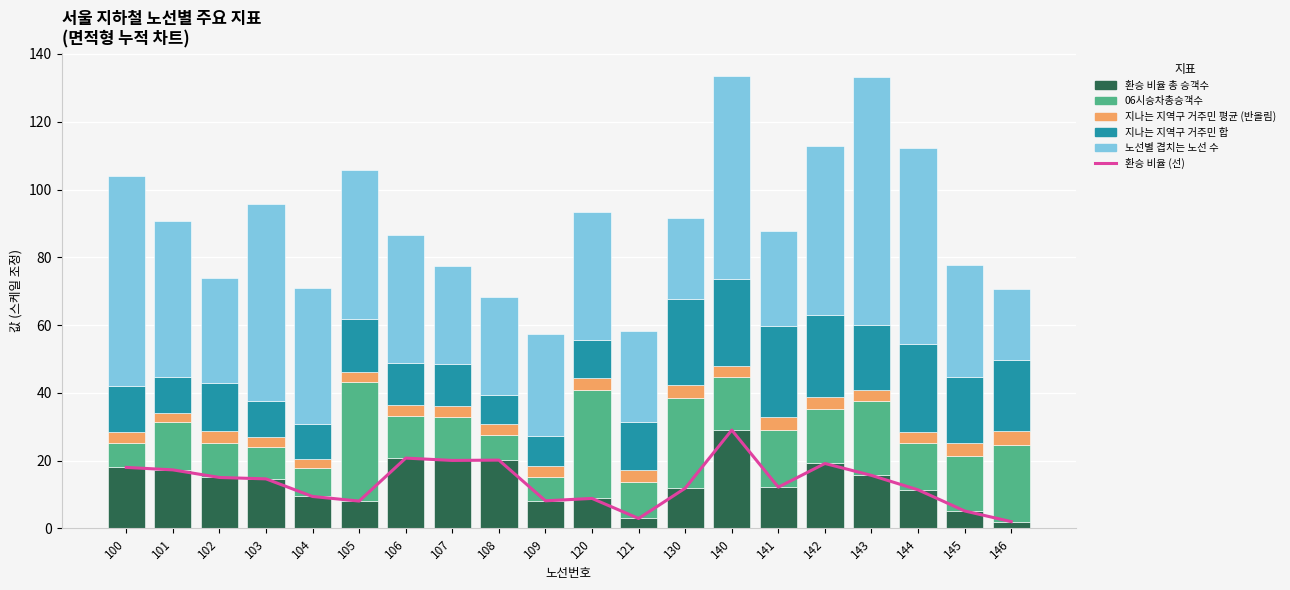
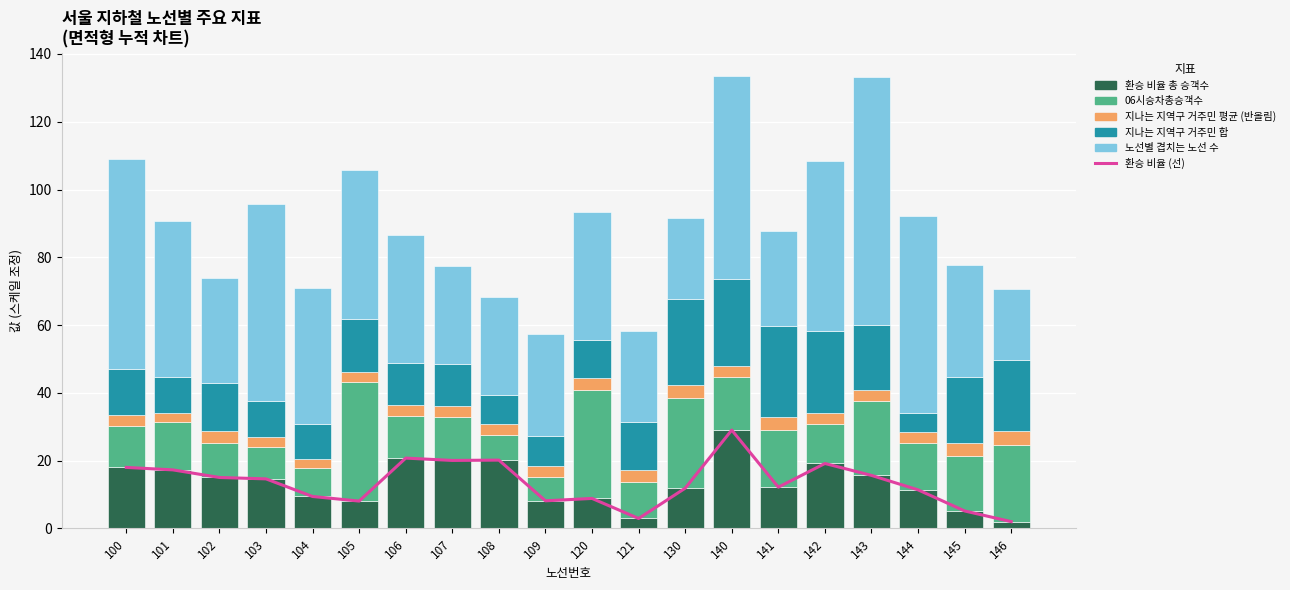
06시승차총승객수, 100: 7 -> 12
06시승차총승객수, 142: 16 -> 12
지나는 지역구 거주민 합, 144: 26 -> 6
